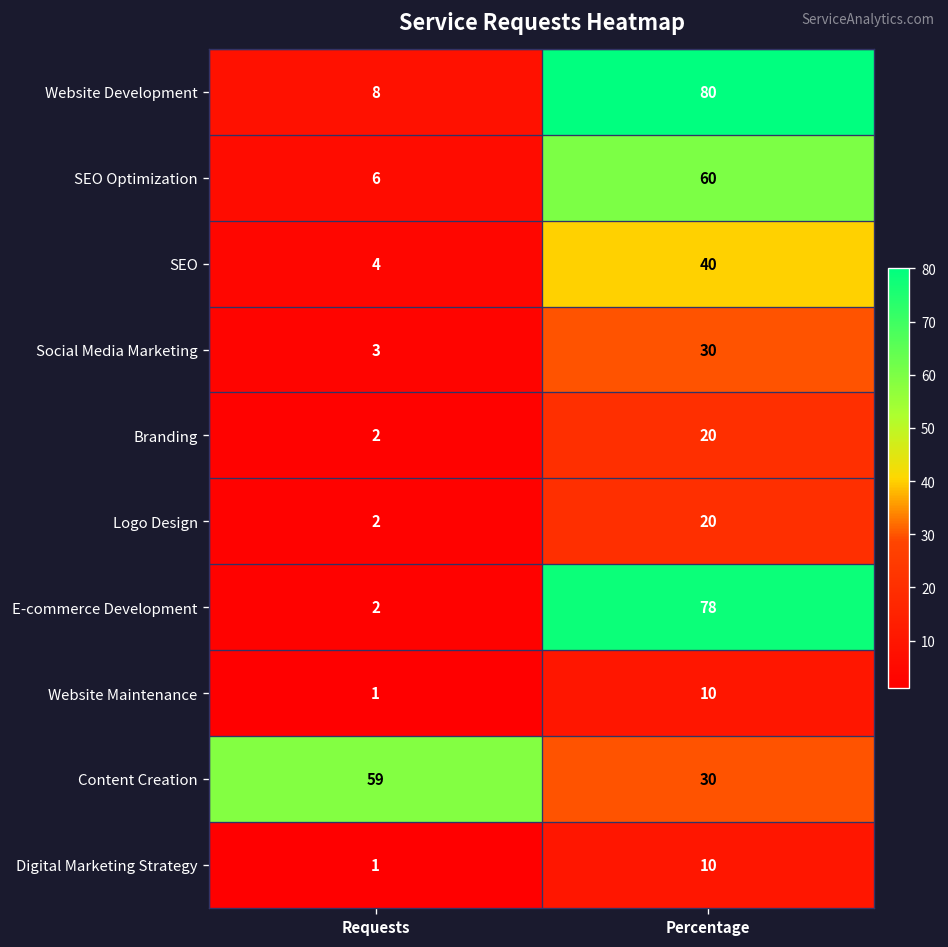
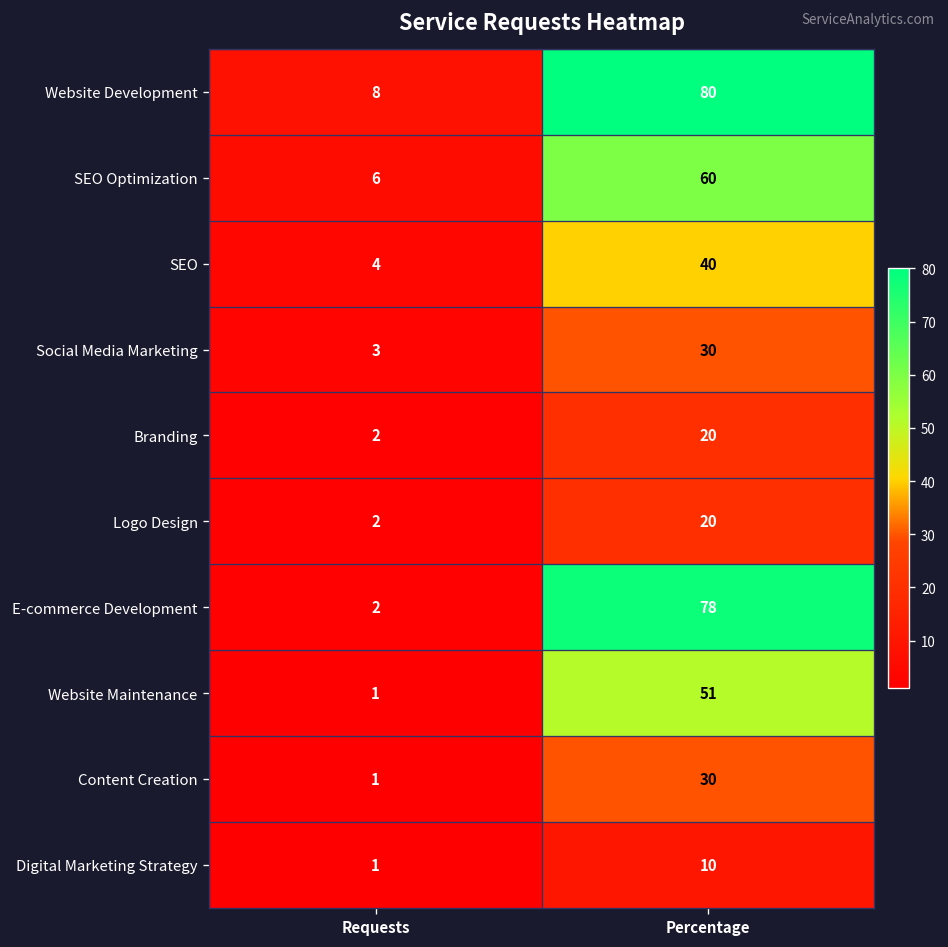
Website Maintenance, Percentage: 10 -> 51
Content Creation, Requests: 59 -> 1
